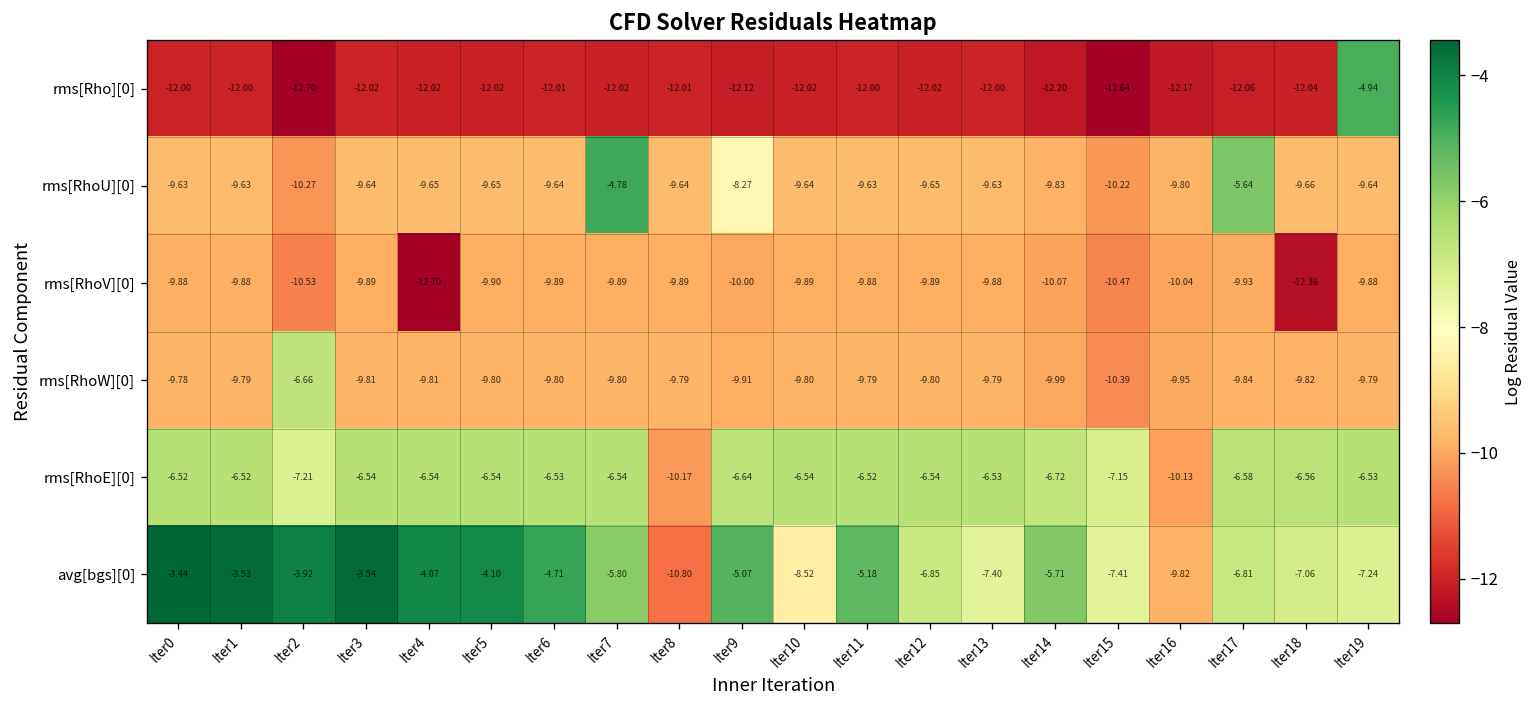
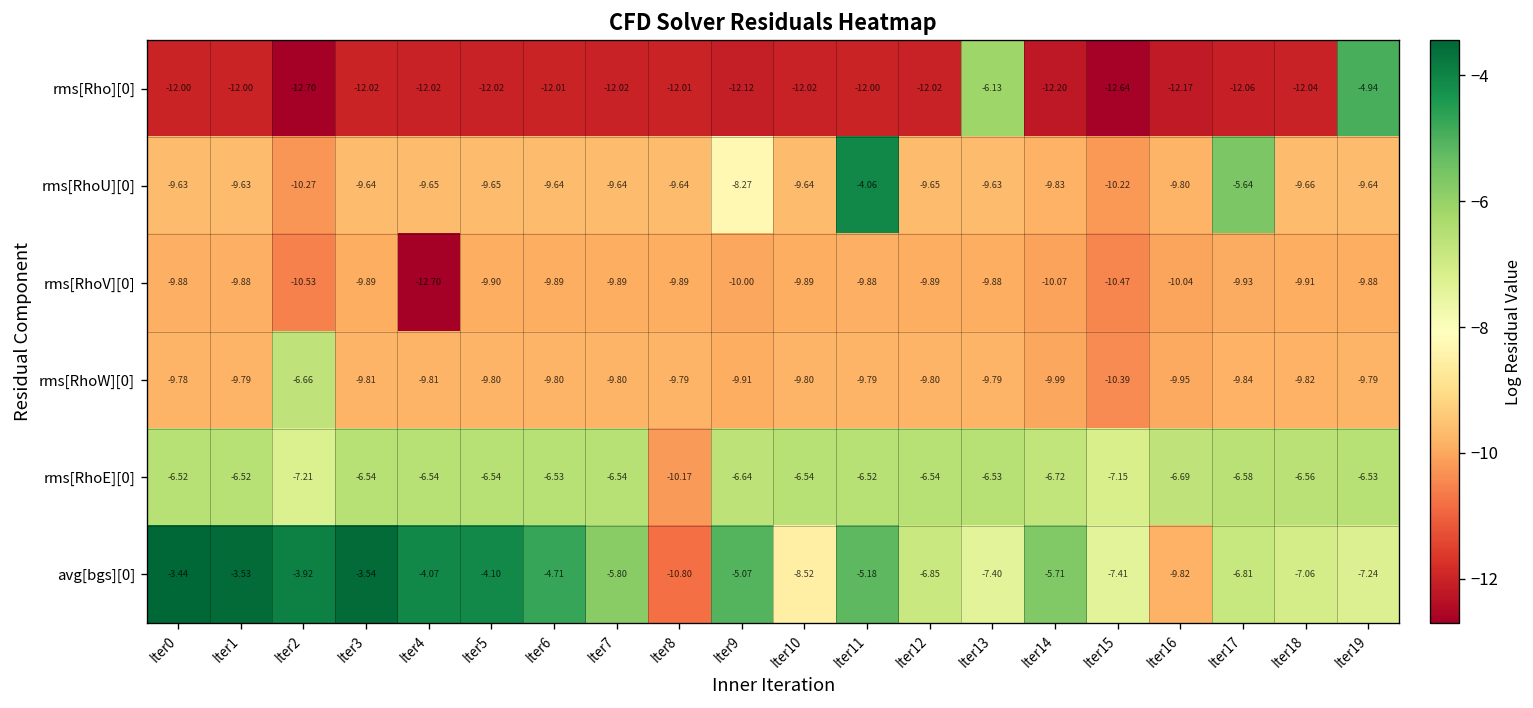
rms[Rho][0], Iter13: -12.00 -> -6.13
rms[RhoU][0], Iter7: -4.78 -> -9.64
rms[RhoU][0], Iter11: -9.63 -> -4.06
rms[RhoV][0], Iter18: -12.36 -> -9.91
rms[RhoE][0], Iter16: -10.13 -> -6.69
